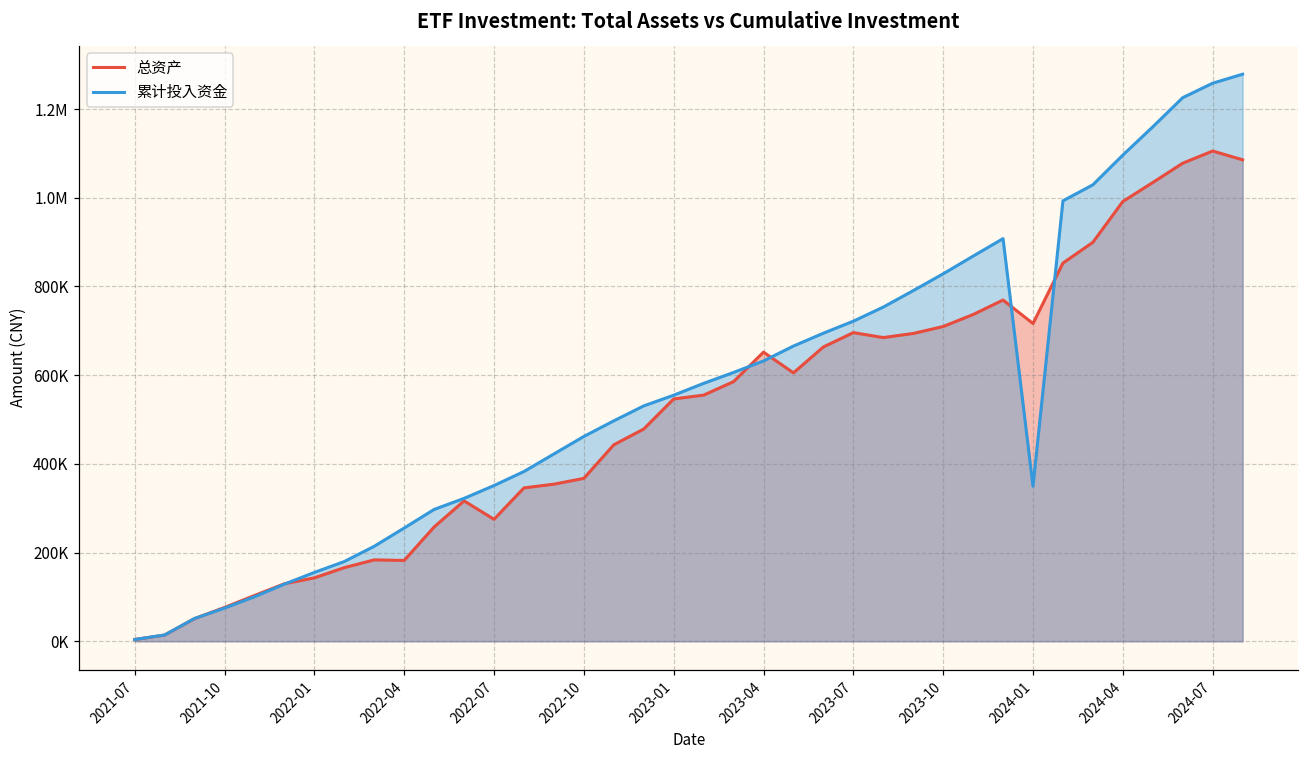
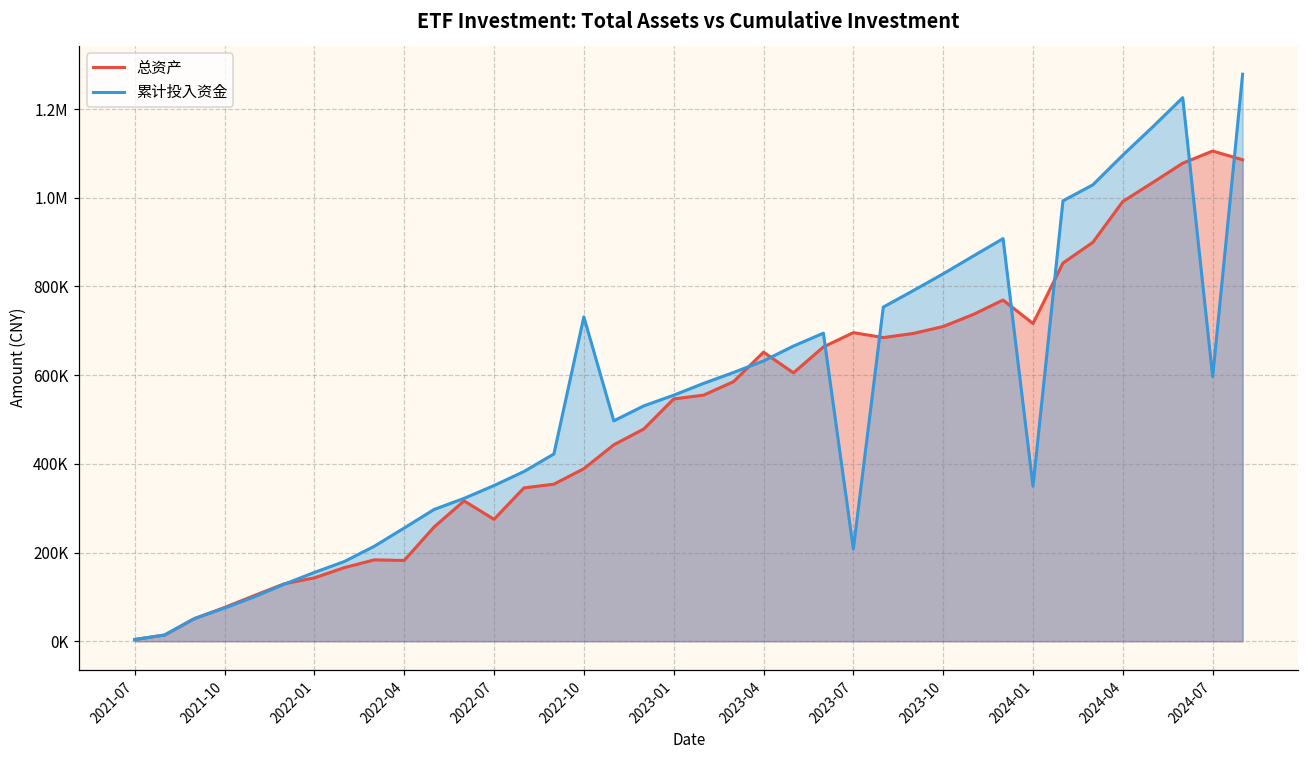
总资产, 2022-10: 370000 -> 390000
累计投入资金, 2022-10: 460000 -> 730000
累计投入资金, 2023-07: 720000 -> 210000
累计投入资金, 2024-07: 1260000 -> 600000
